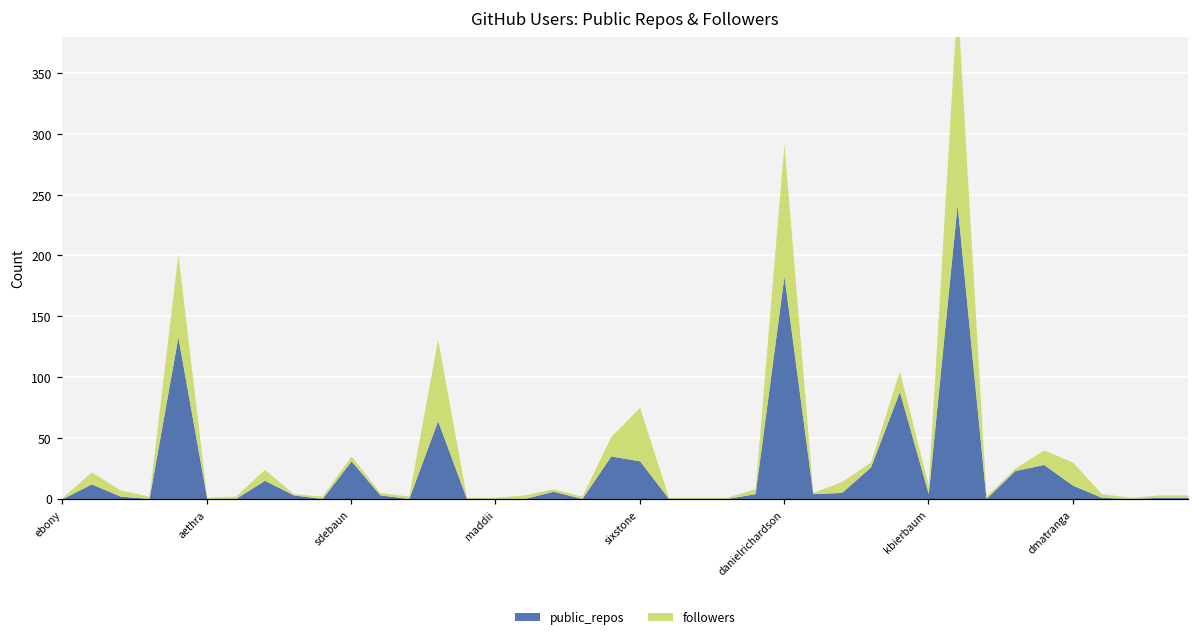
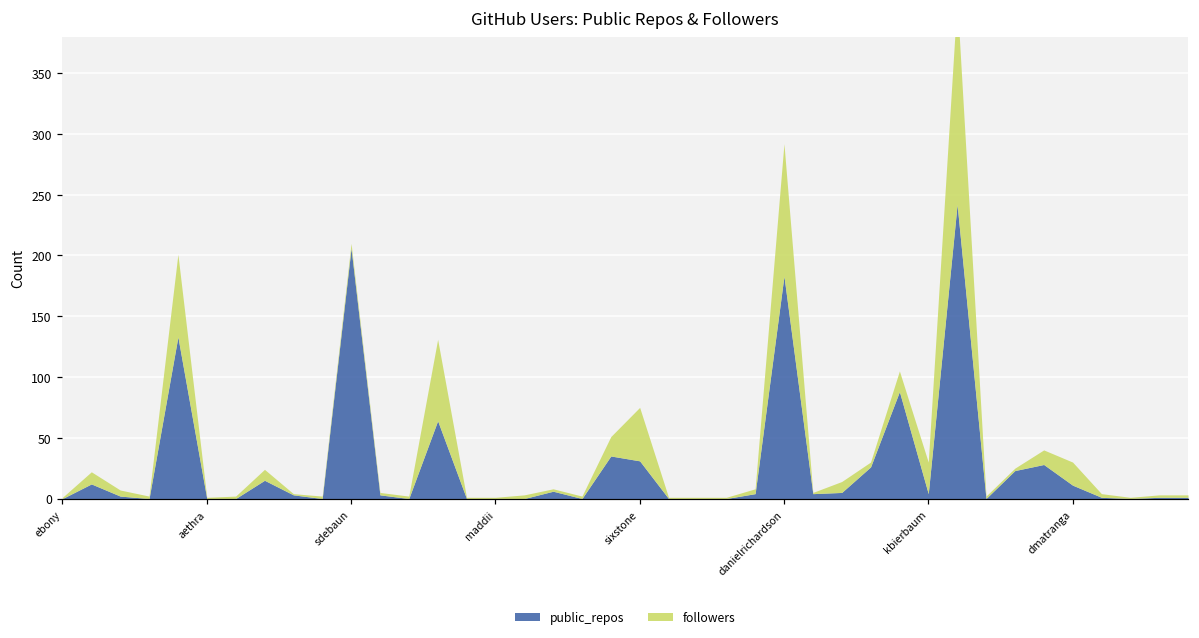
public_repos, sdebaun: 31 -> 206
followers, kbierbaum: 7 -> 26
